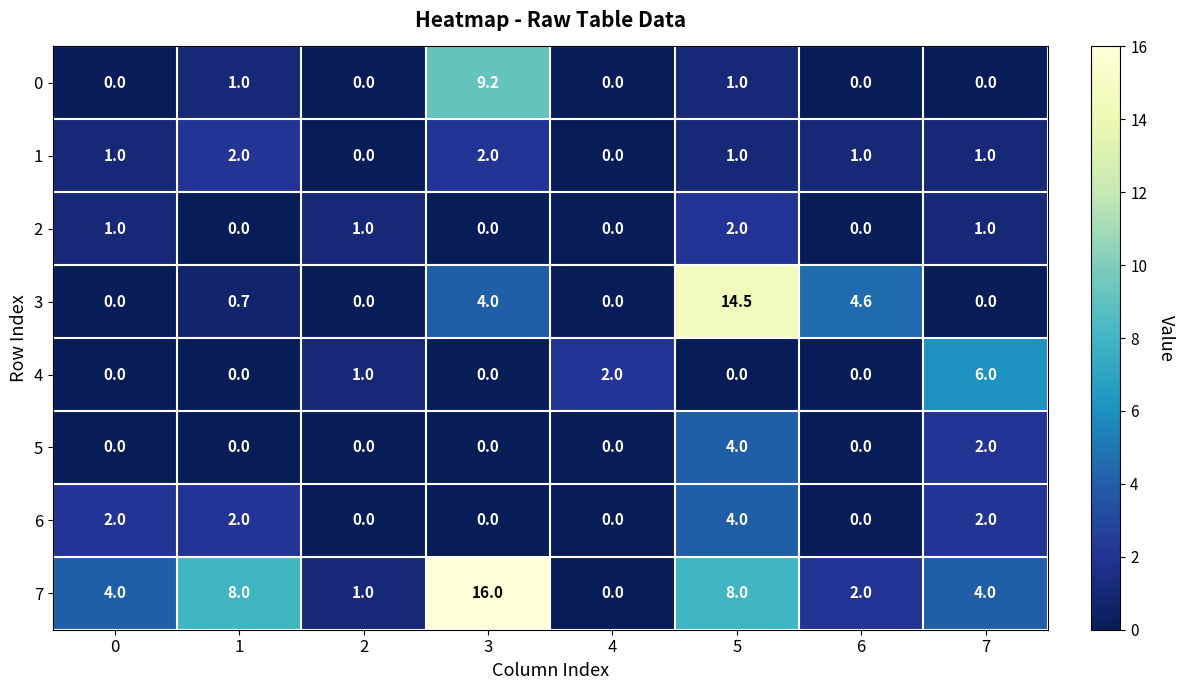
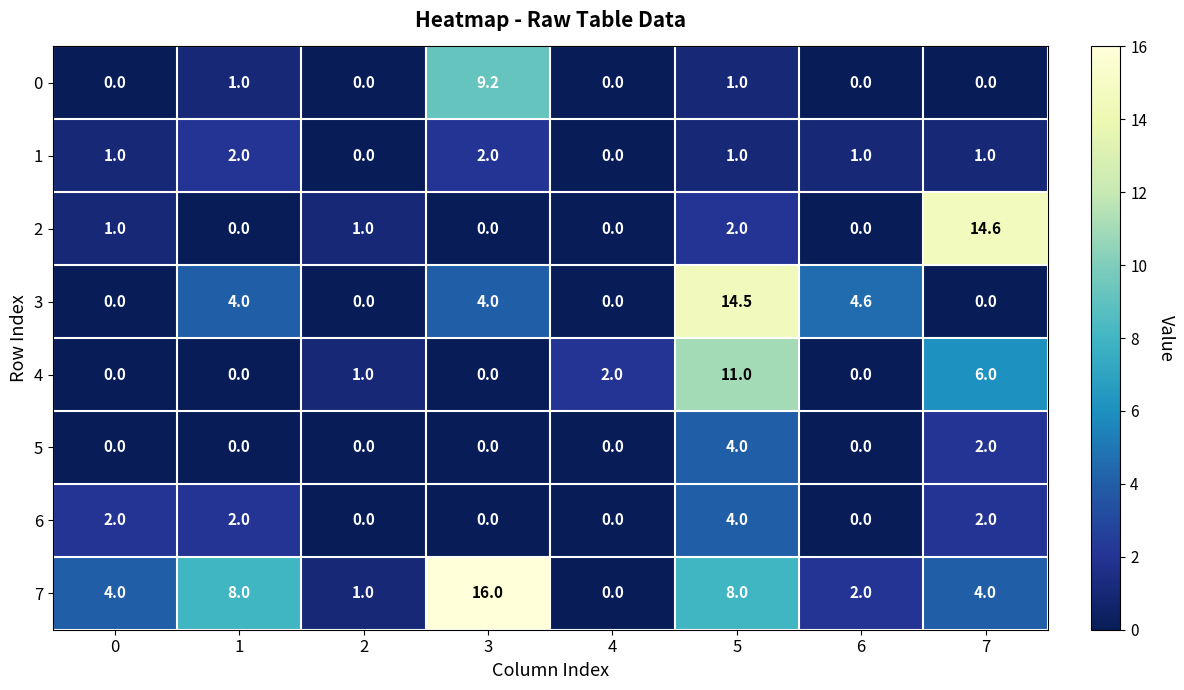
2, 7: 1.0 -> 14.6
3, 1: 0.7 -> 4.0
4, 5: 0.0 -> 11.0
